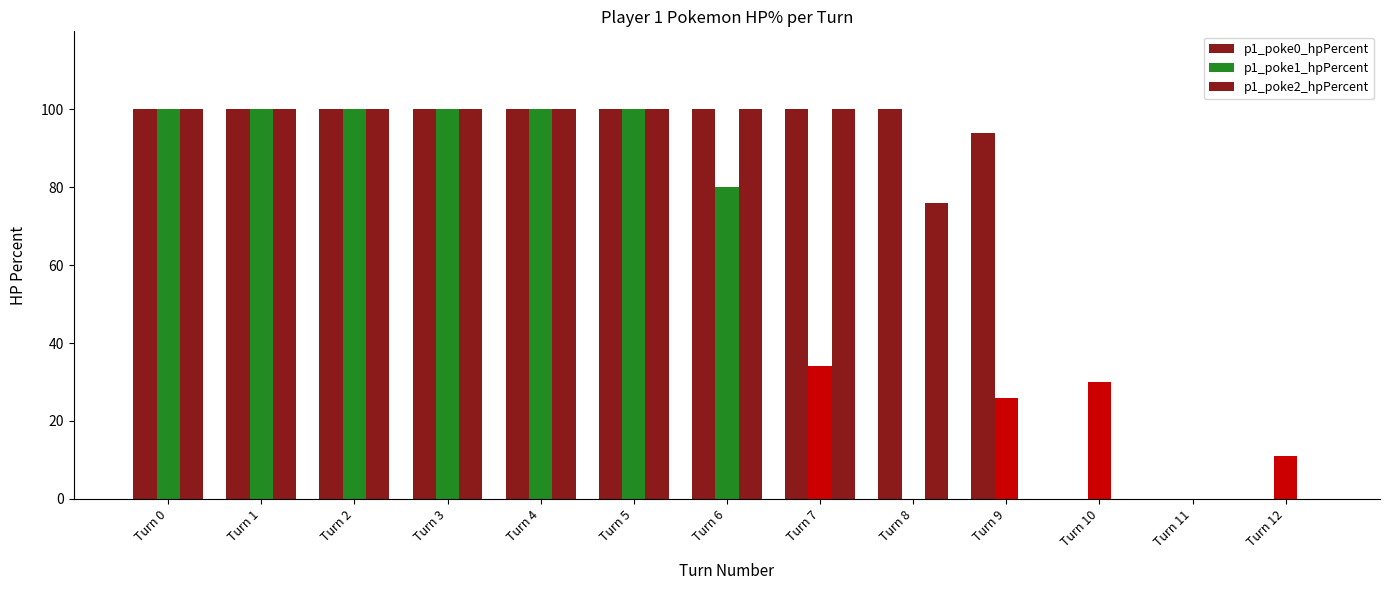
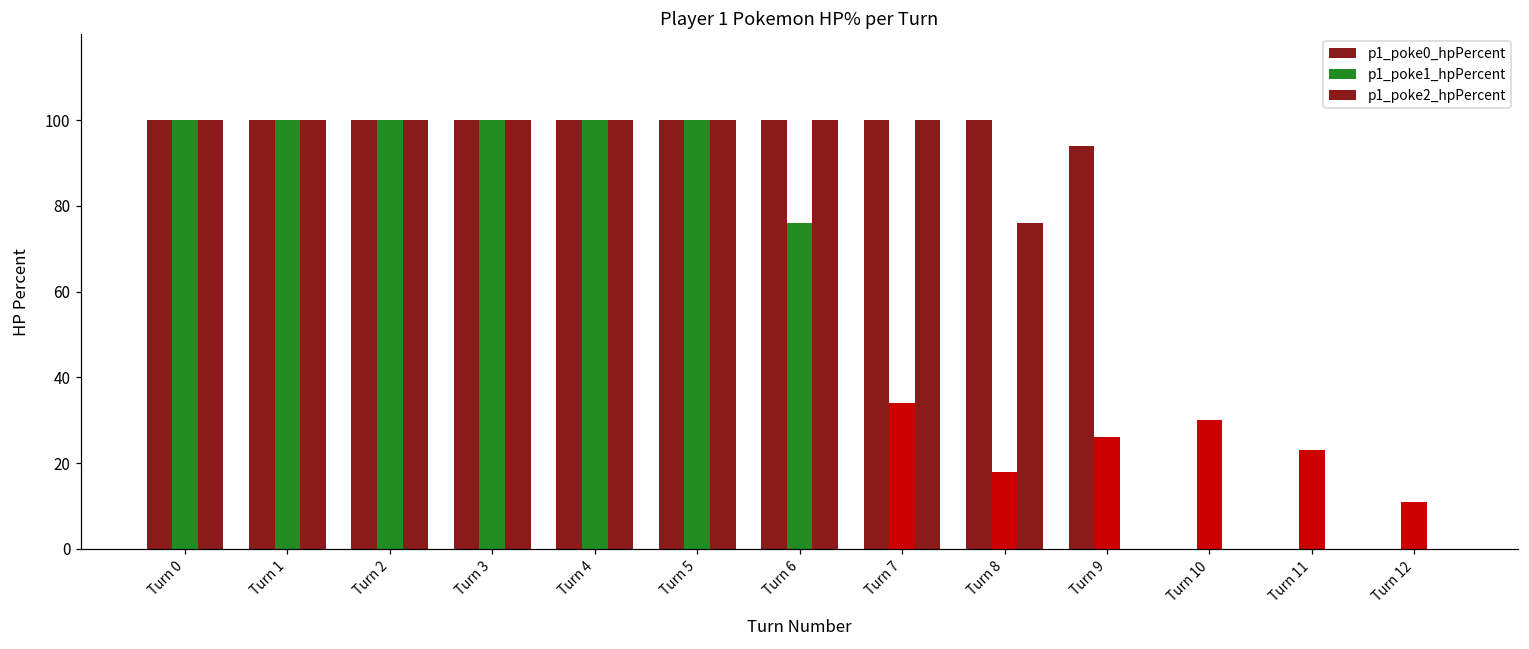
p1_poke1_hpPercent, Turn 6: 80 -> 76
p1_poke1_hpPercent, Turn 8: 0 -> 18
p1_poke1_hpPercent, Turn 11: 0 -> 23
